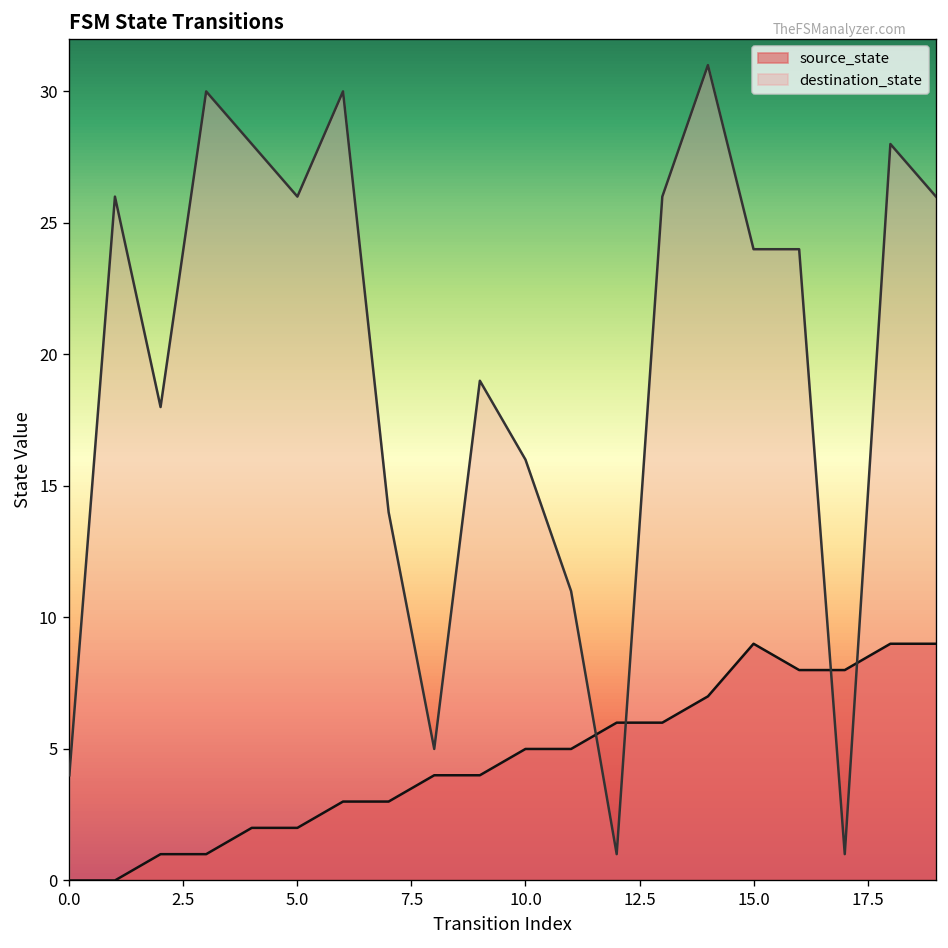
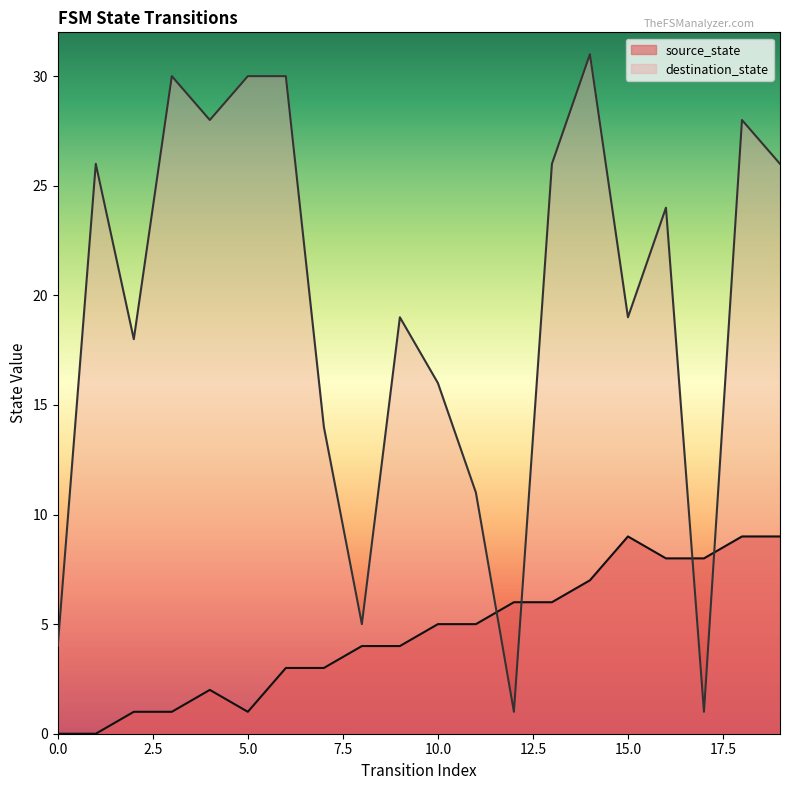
source_state, 5.0: 2 -> 1
destination_state, 5.0: 26 -> 30
destination_state, 15.0: 24 -> 19
